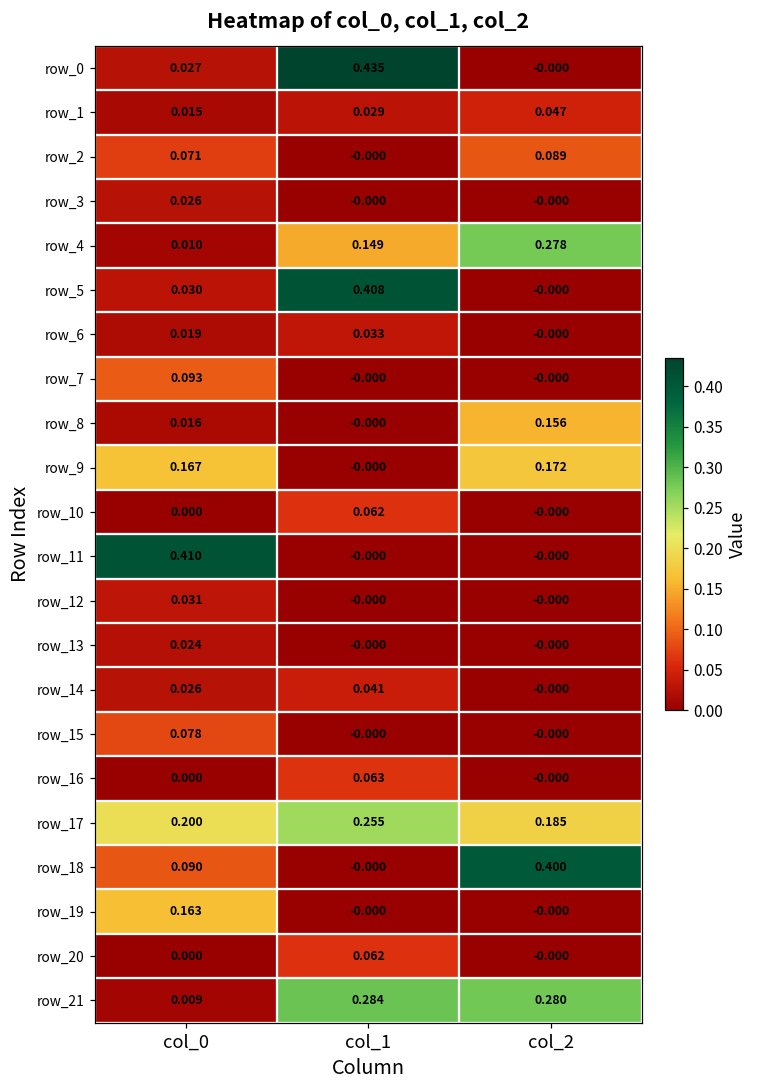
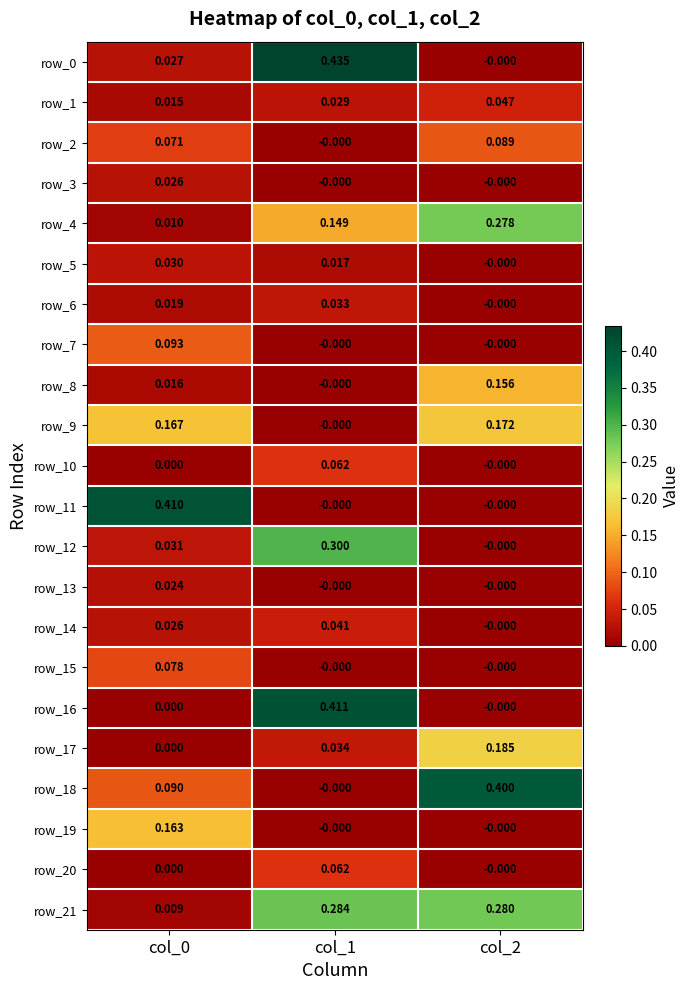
row_5, col_1: 0.408 -> 0.017
row_12, col_1: -0.000 -> 0.300
row_16, col_1: 0.063 -> 0.411
row_17, col_0: 0.200 -> 0.000
row_17, col_1: 0.255 -> 0.034
